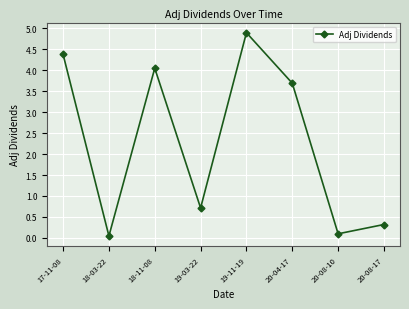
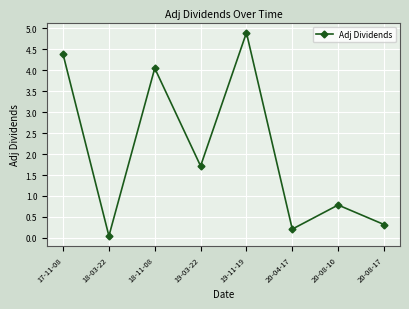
19-03-22: 0.7 -> 1.7
20-04-17: 3.7 -> 0.2
20-08-10: 0.1 -> 0.8
